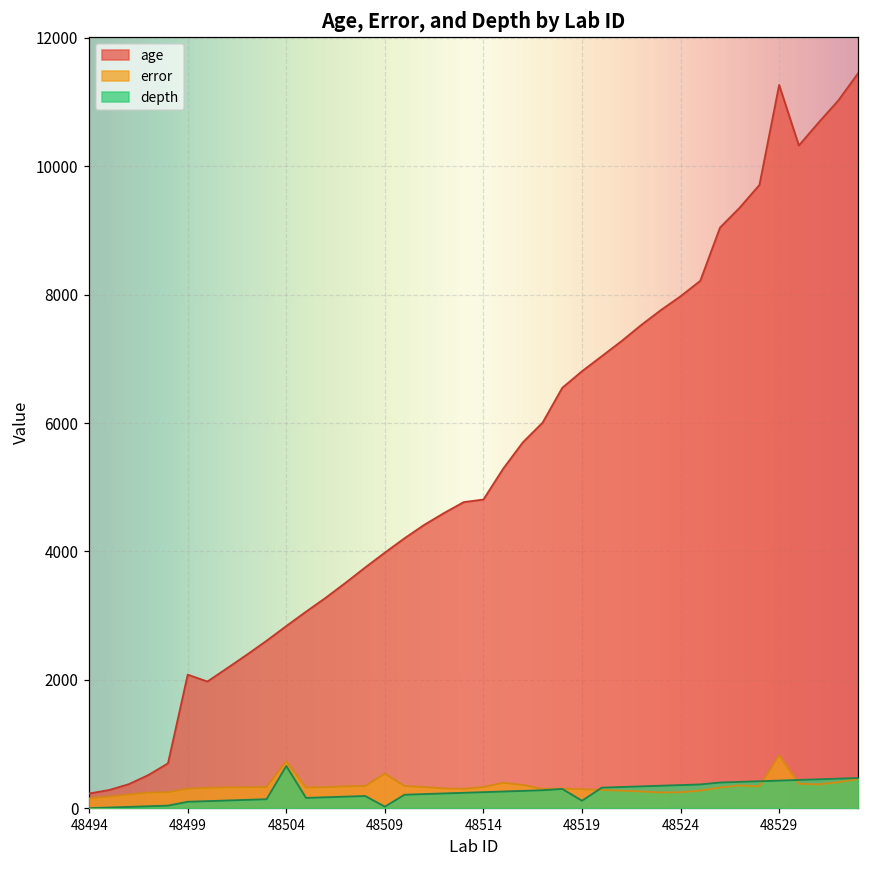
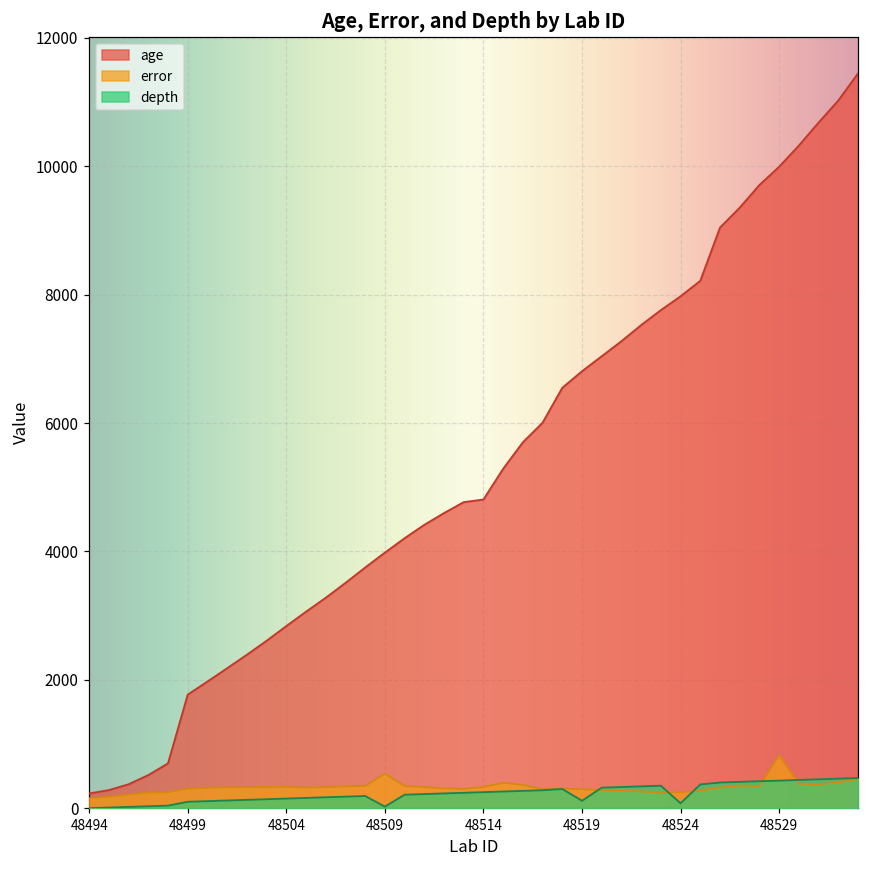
age, 48499: 2100 -> 1800
error, 48504: 700 -> 300
depth, 48504: 700 -> 200
depth, 48524: 400 -> 100
age, 48529: 11300 -> 10000
